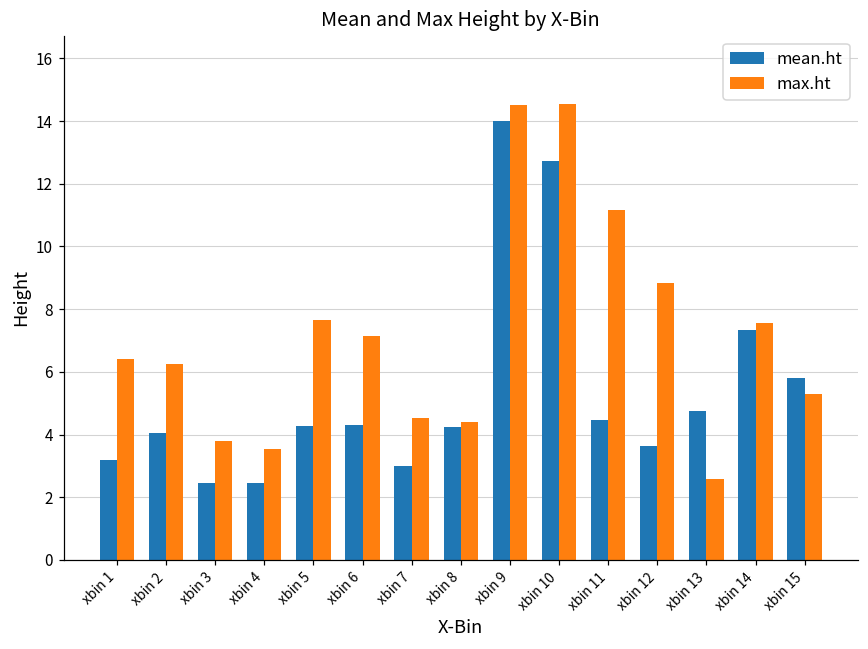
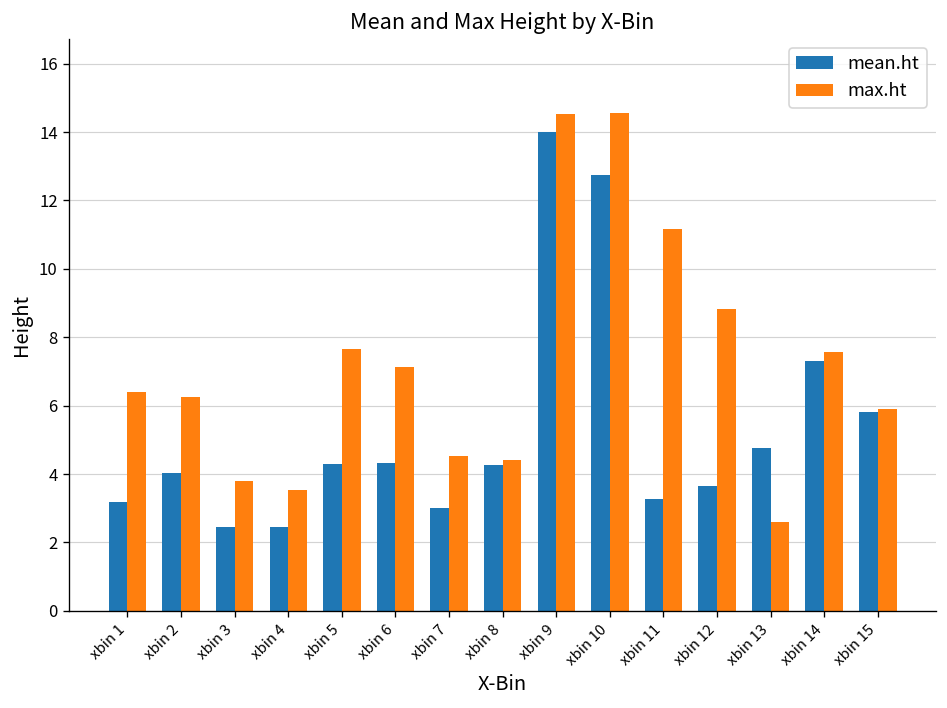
mean.ht, xbin 11: 4.5 -> 3.3
max.ht, xbin 15: 5.3 -> 5.9
